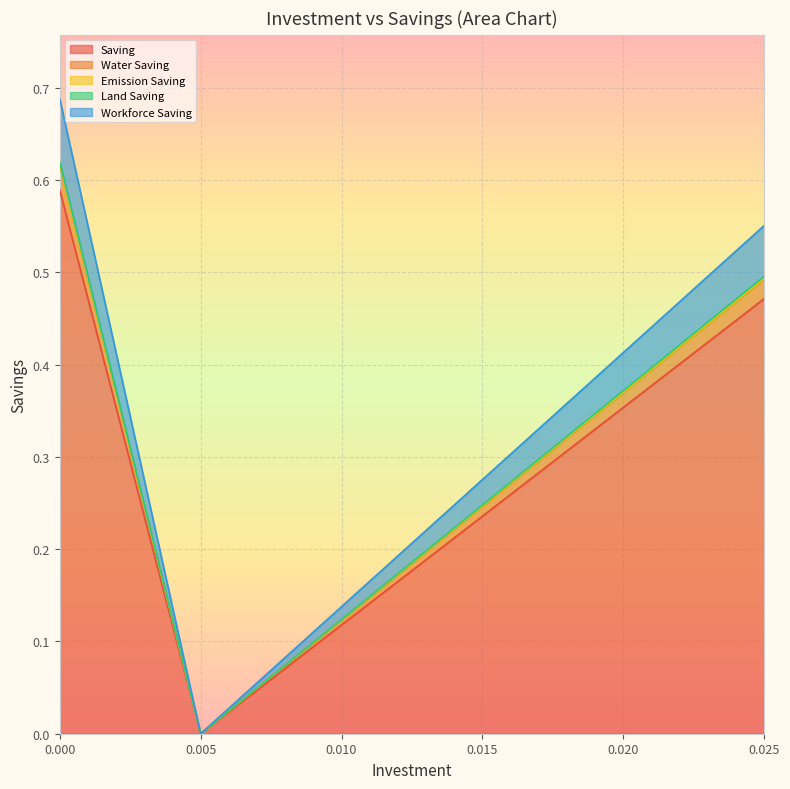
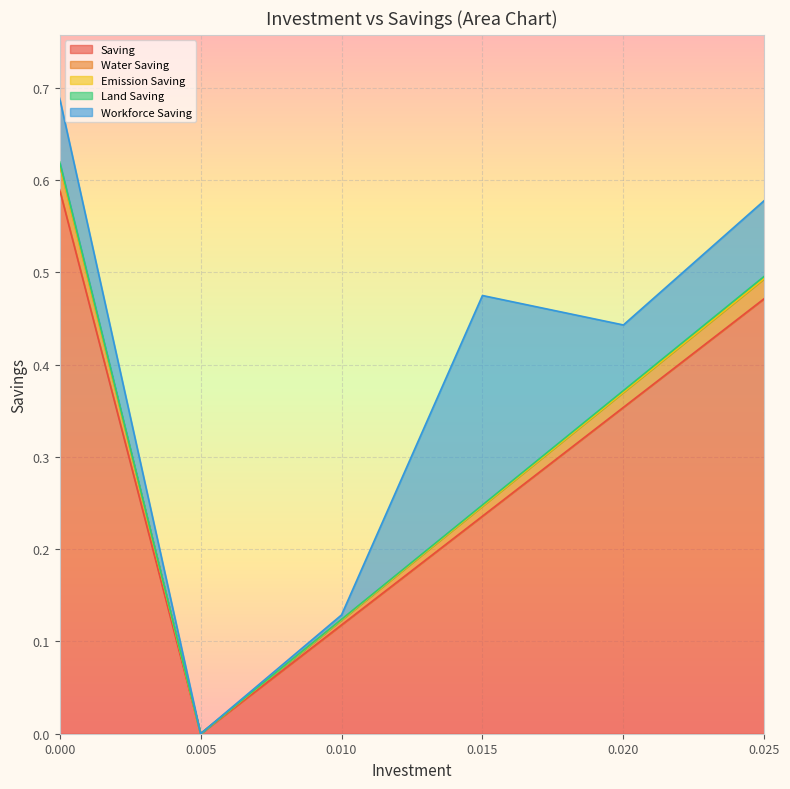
Workforce Saving, 0.010: 0.01 -> 0.00
Workforce Saving, 0.015: 0.03 -> 0.23
Workforce Saving, 0.020: 0.04 -> 0.07
Workforce Saving, 0.025: 0.06 -> 0.08
